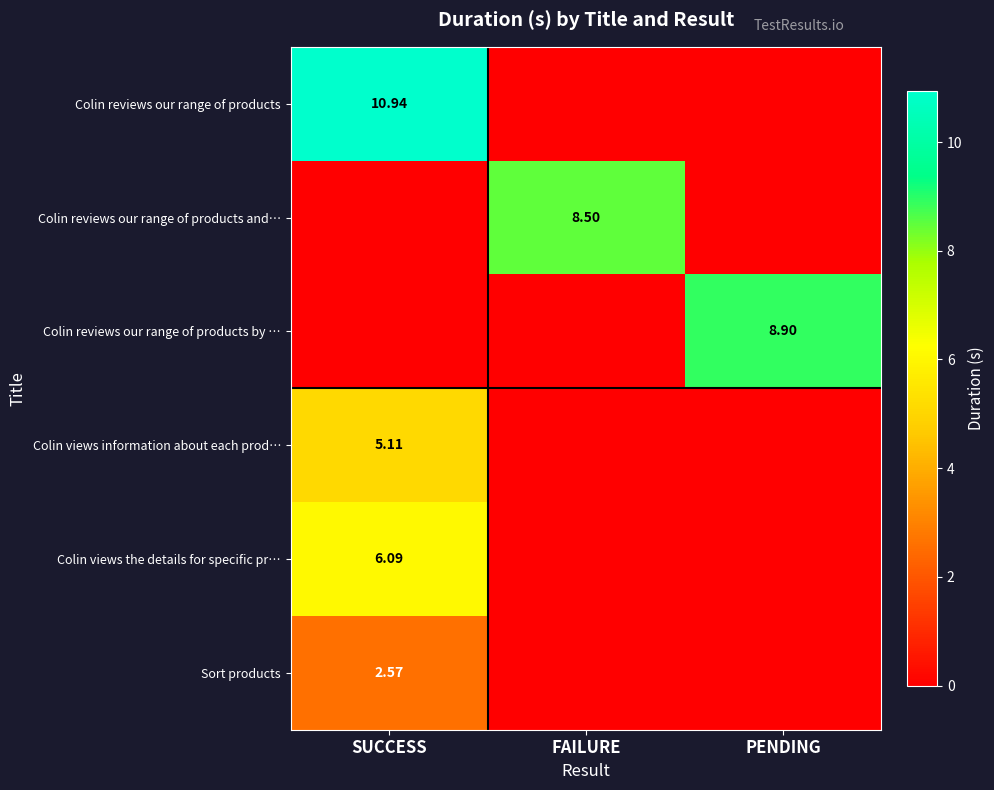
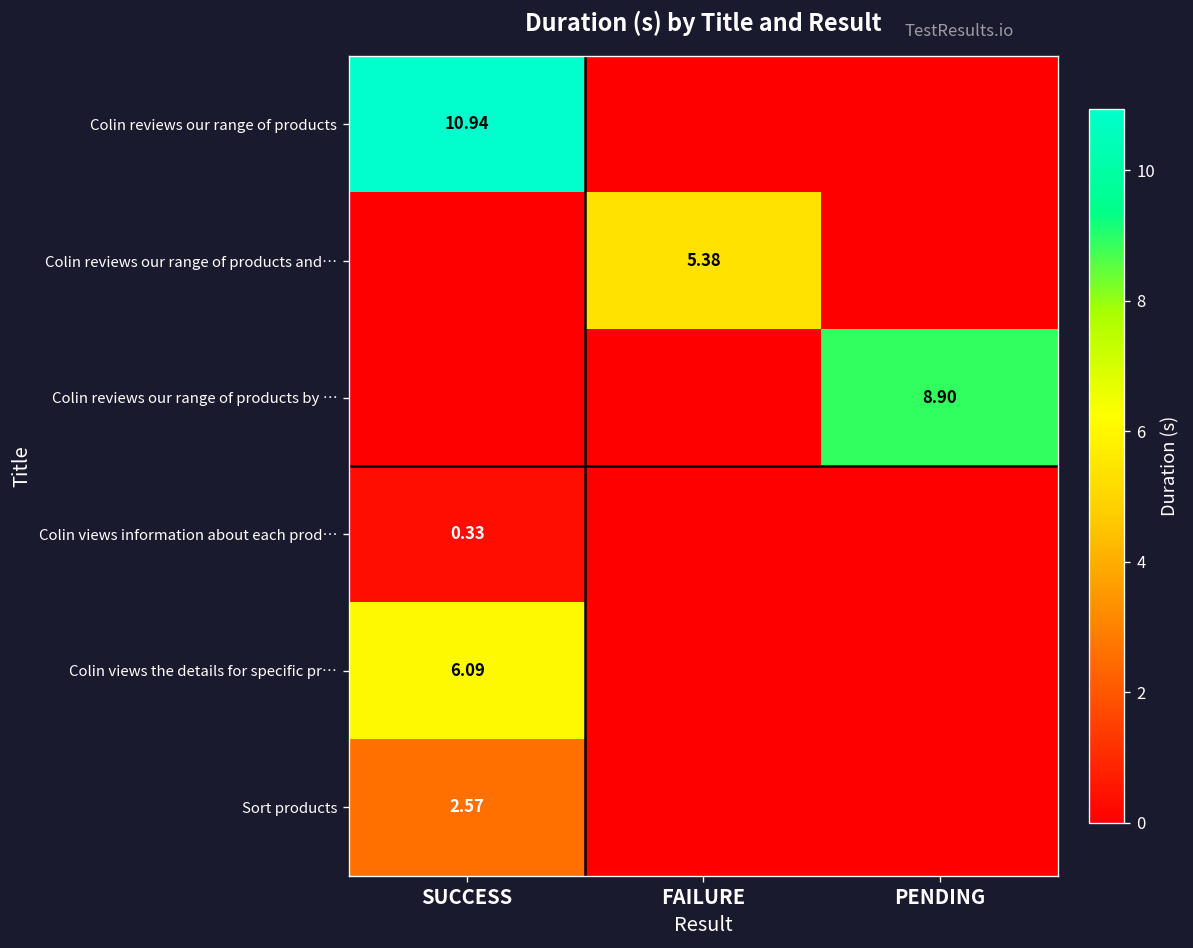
Colin reviews our range of products and…, FAILURE: 8.50 -> 5.38
Colin views information about each prod…, SUCCESS: 5.11 -> 0.33
